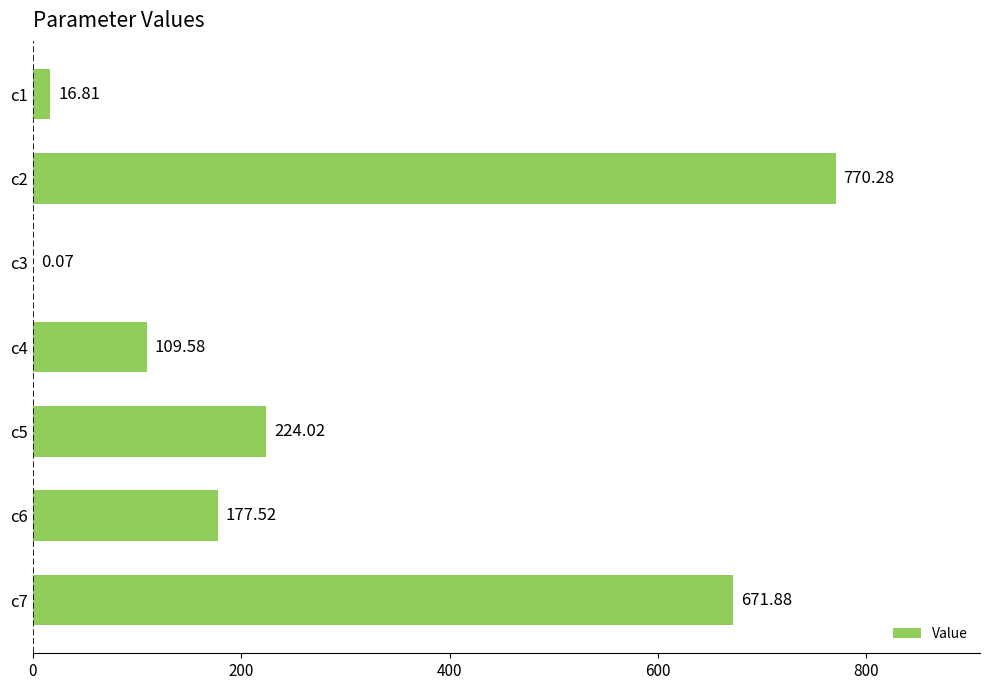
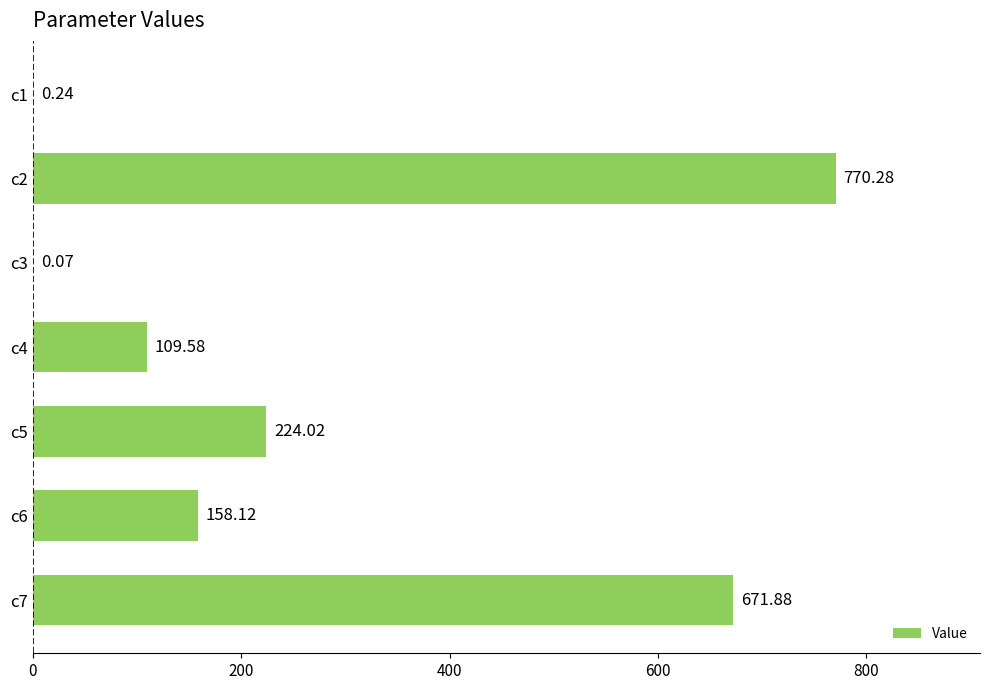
c1: 16.81 -> 0.24
c6: 177.52 -> 158.12
